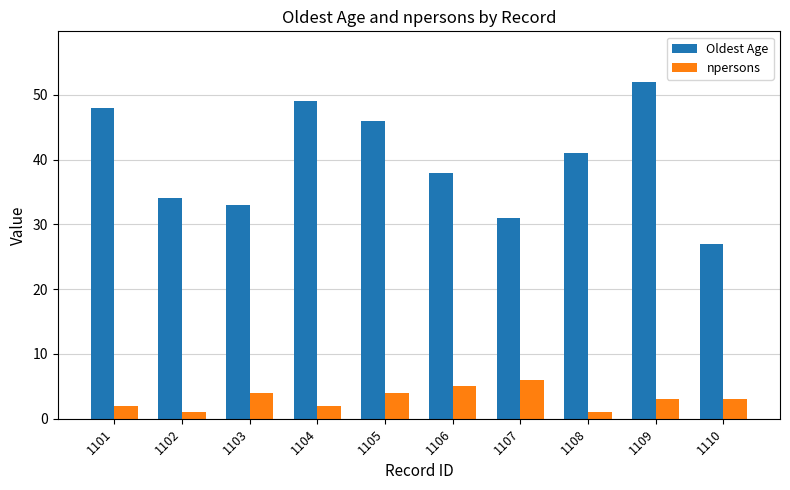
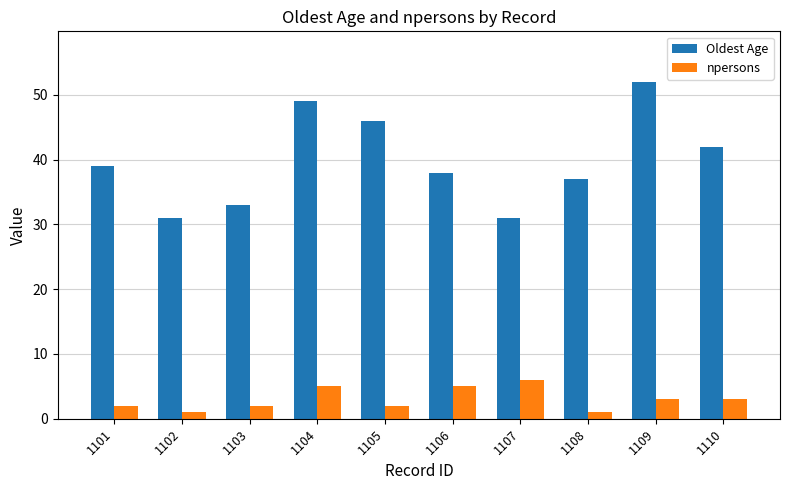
Oldest Age, 1101: 48 -> 39
Oldest Age, 1102: 34 -> 31
npersons, 1103: 4 -> 2
npersons, 1104: 2 -> 5
npersons, 1105: 4 -> 2
Oldest Age, 1108: 41 -> 37
Oldest Age, 1110: 27 -> 42
